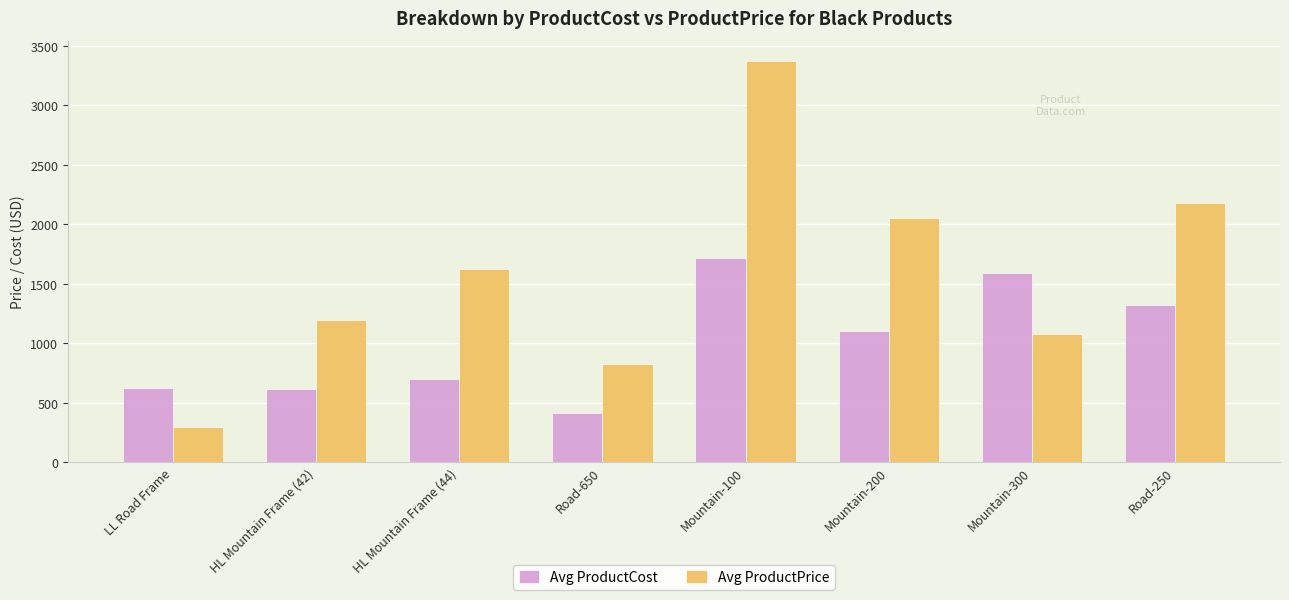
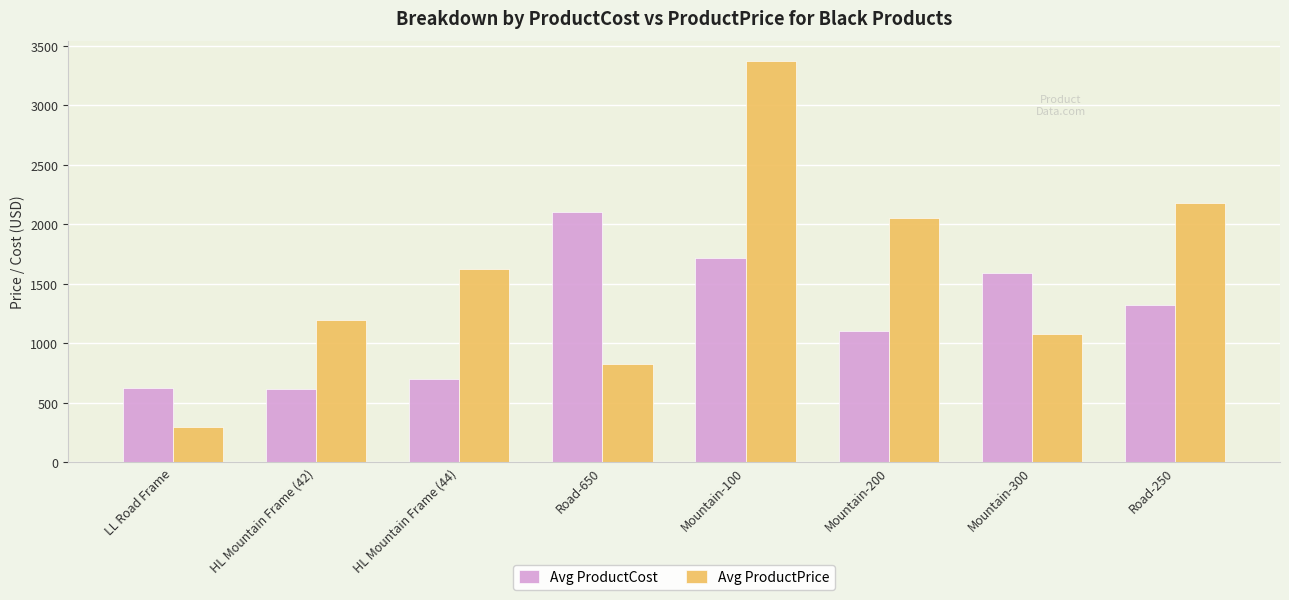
Avg ProductCost, Road-650: 410 -> 2110
